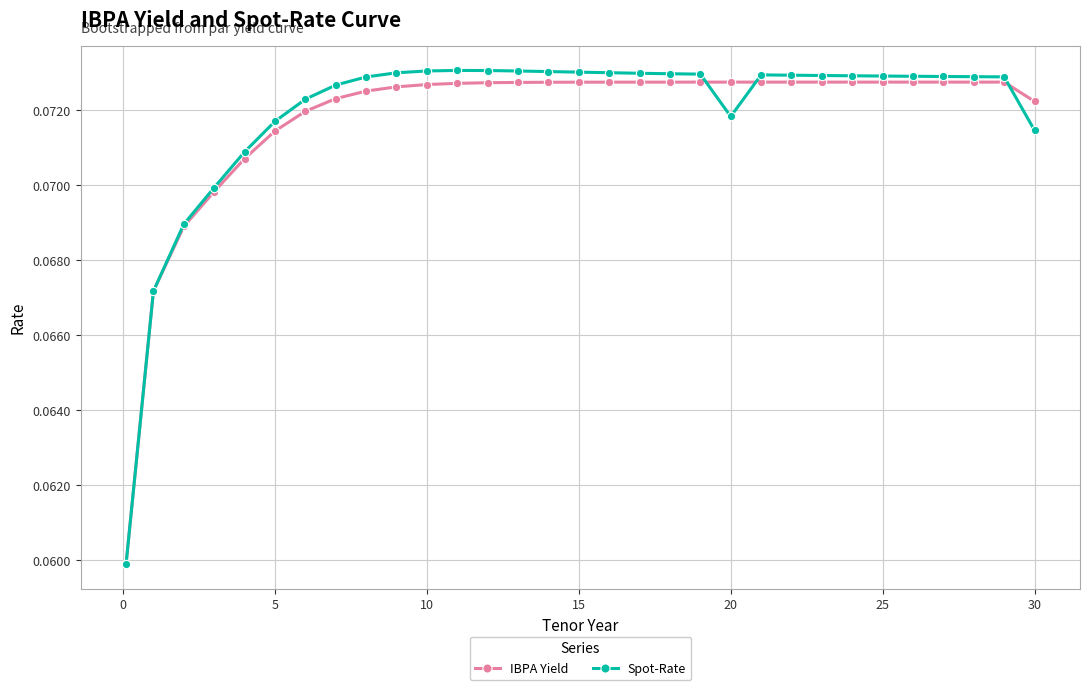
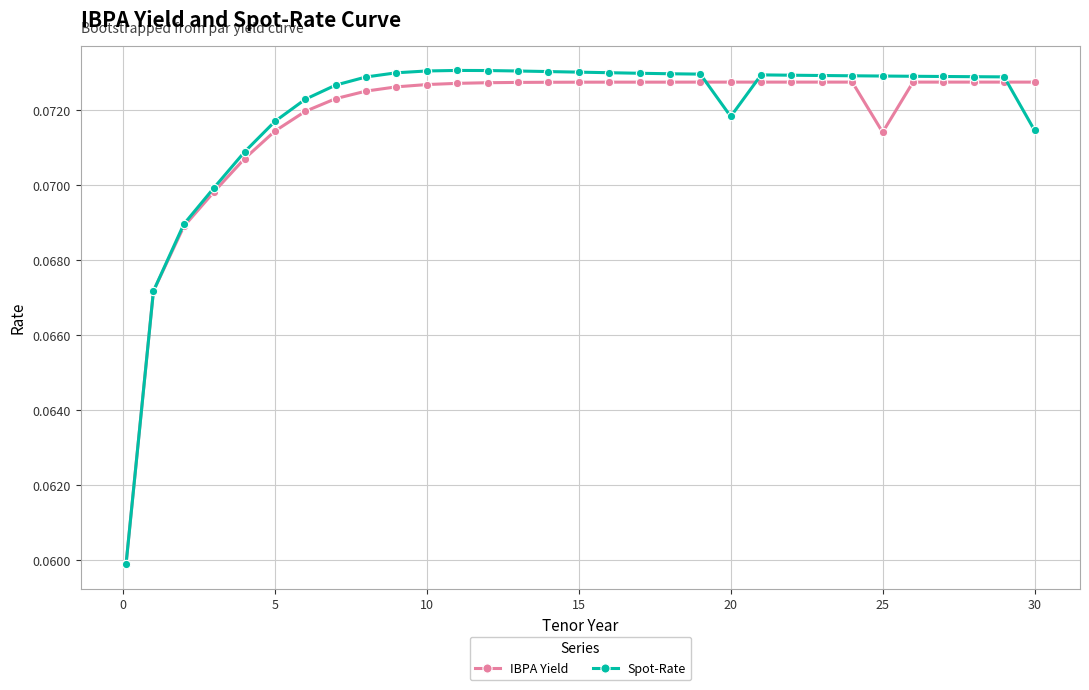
IBPA Yield, 25: 0.0727 -> 0.0714
IBPA Yield, 30: 0.0722 -> 0.0727
